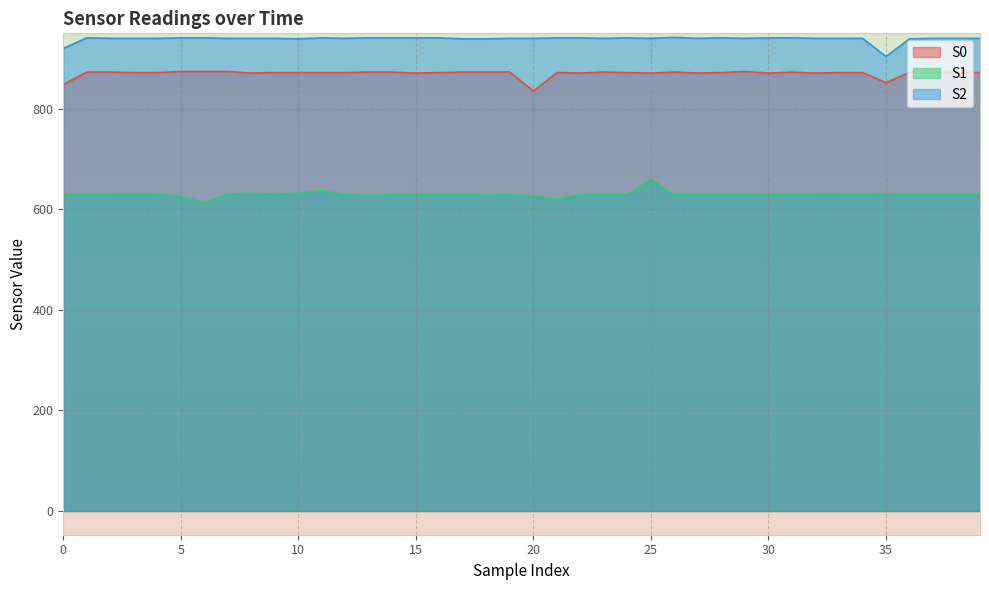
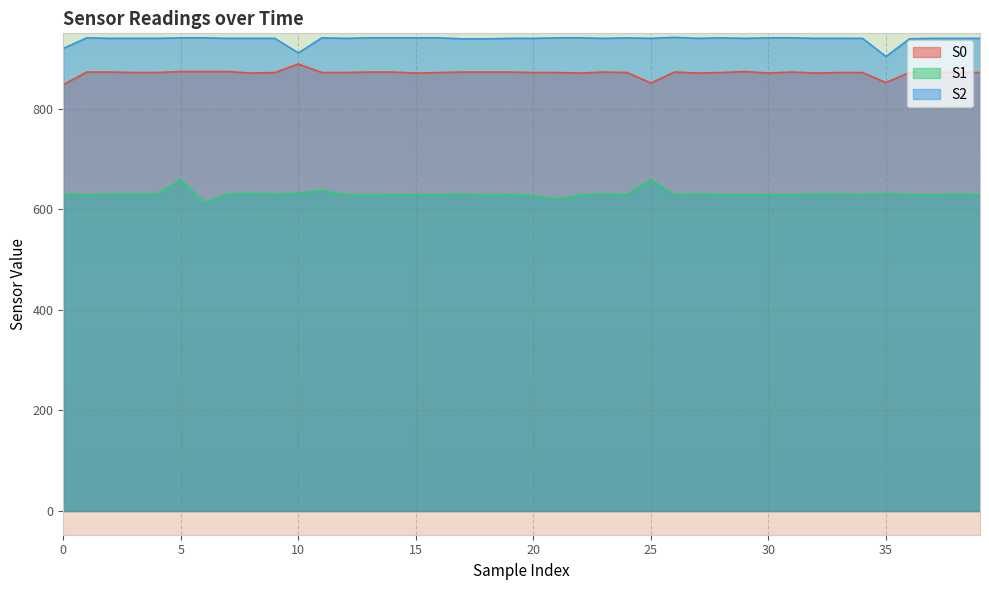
S1, 5: 630 -> 660
S0, 10: 870 -> 890
S2, 10: 940 -> 910
S0, 20: 840 -> 870
S0, 25: 870 -> 850
